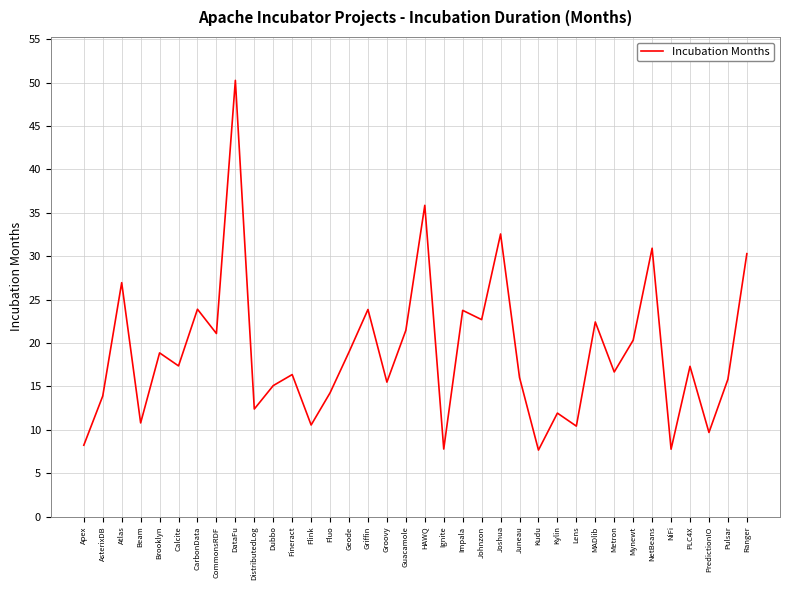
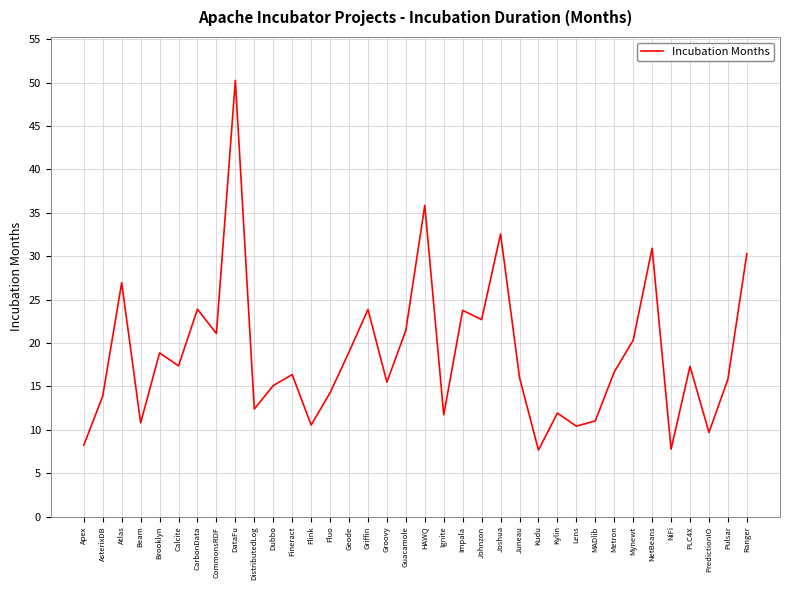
Ignite: 8 -> 12
MADlib: 22 -> 11
